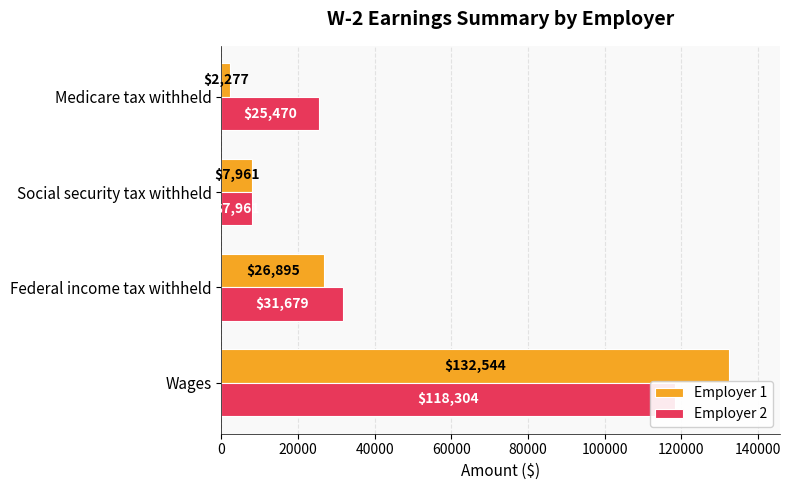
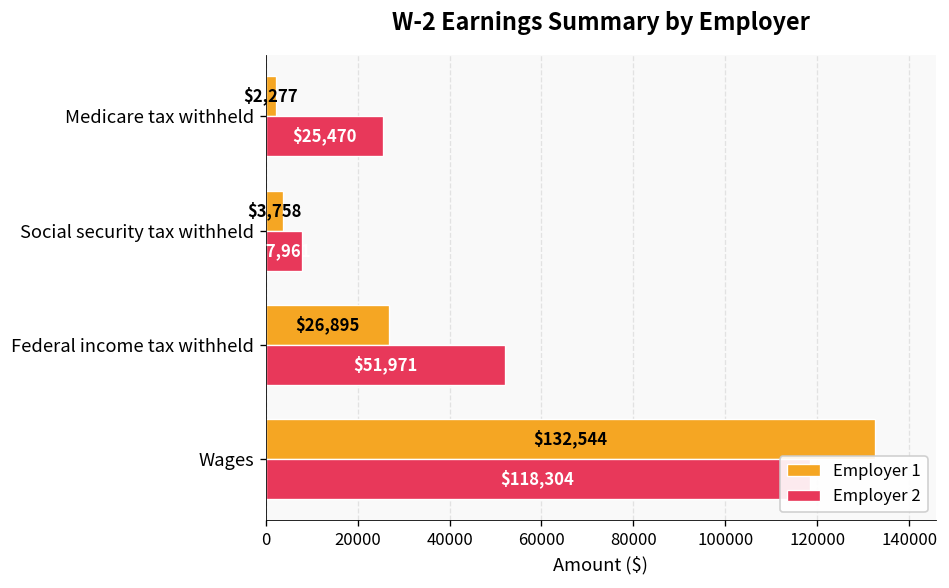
Employer 1, Social security tax withheld: $7,961 -> $3,758
Employer 2, Federal income tax withheld: $31,679 -> $51,971
